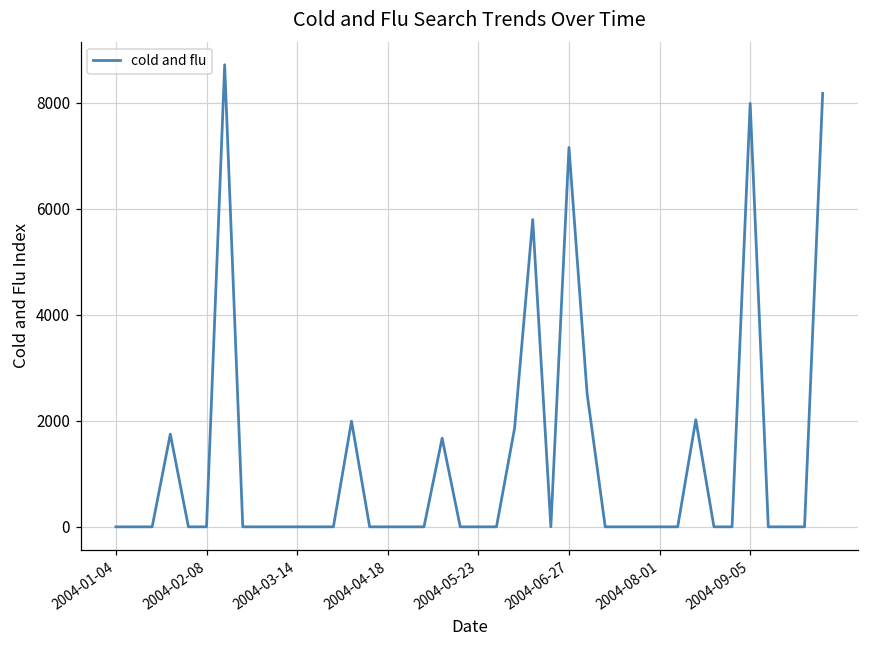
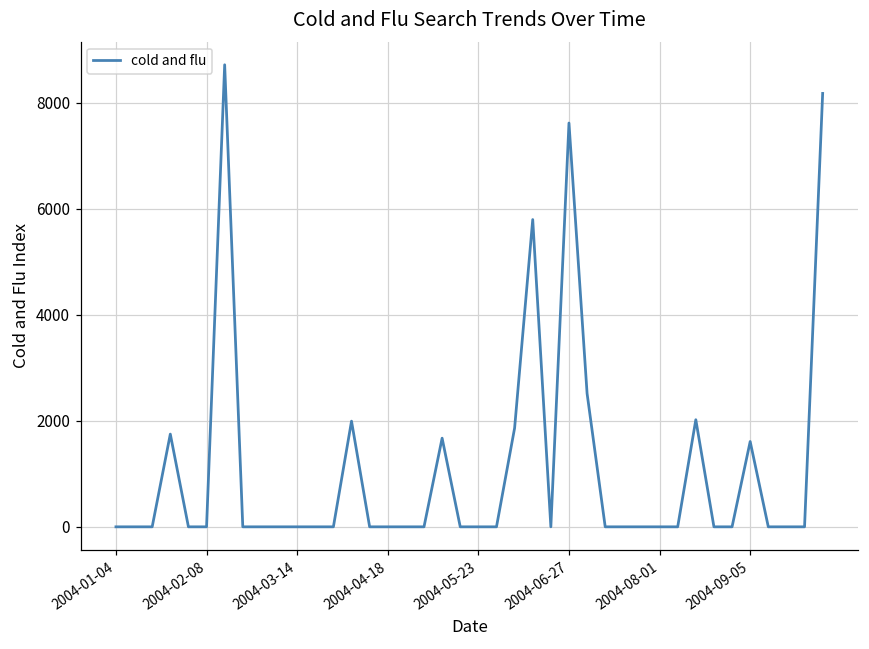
2004-06-27: 7200 -> 7600
2004-09-05: 8000 -> 1600
